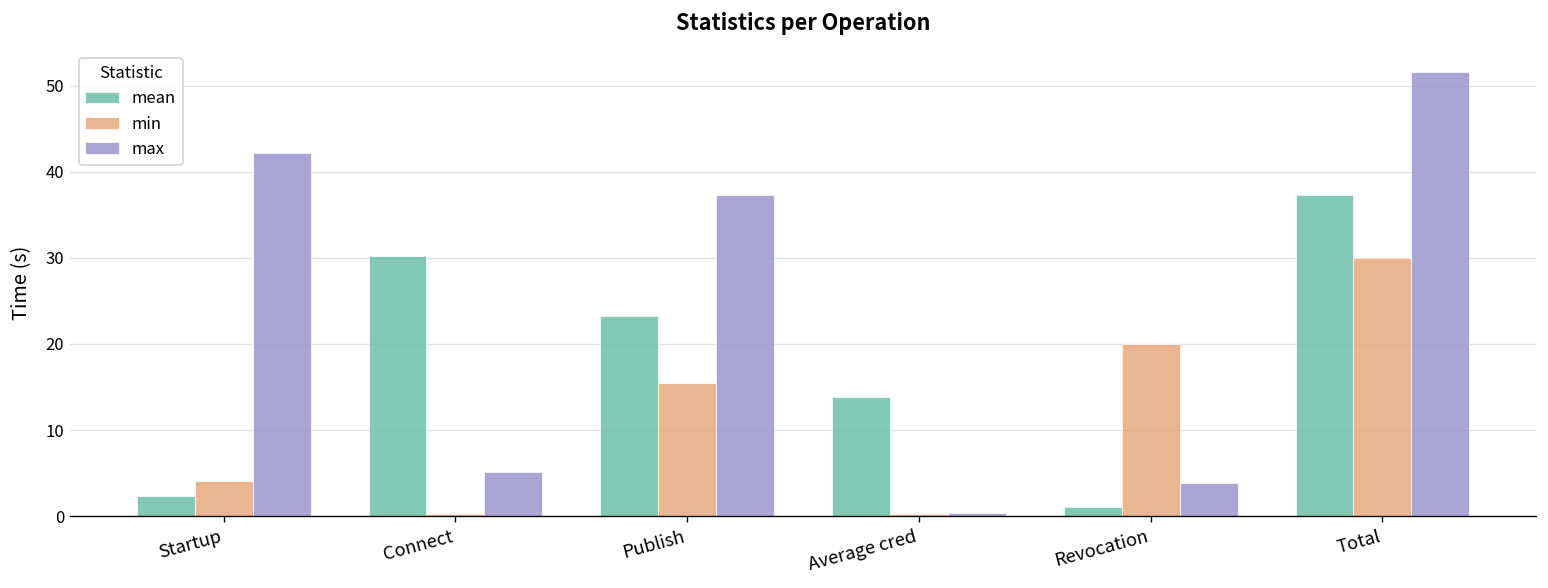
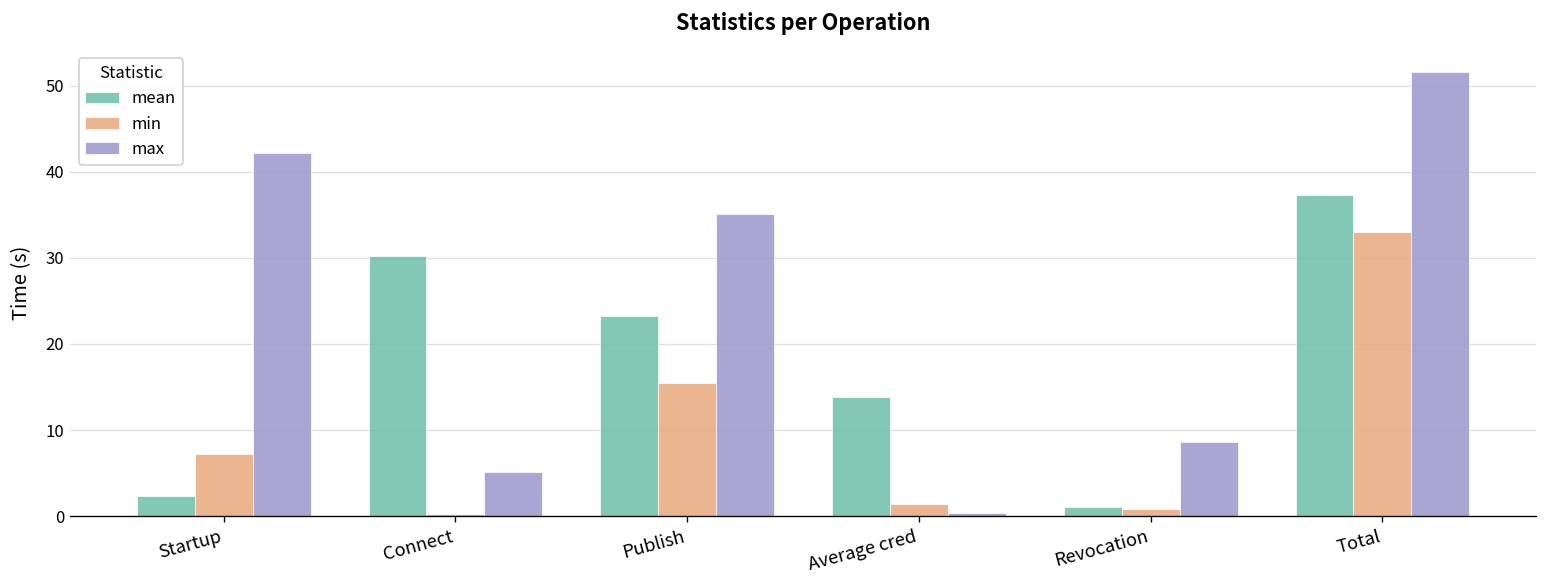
min, Startup: 4 -> 7
max, Publish: 37 -> 35
min, Average cred: 0 -> 1
min, Revocation: 20 -> 1
max, Revocation: 4 -> 9
min, Total: 30 -> 33
